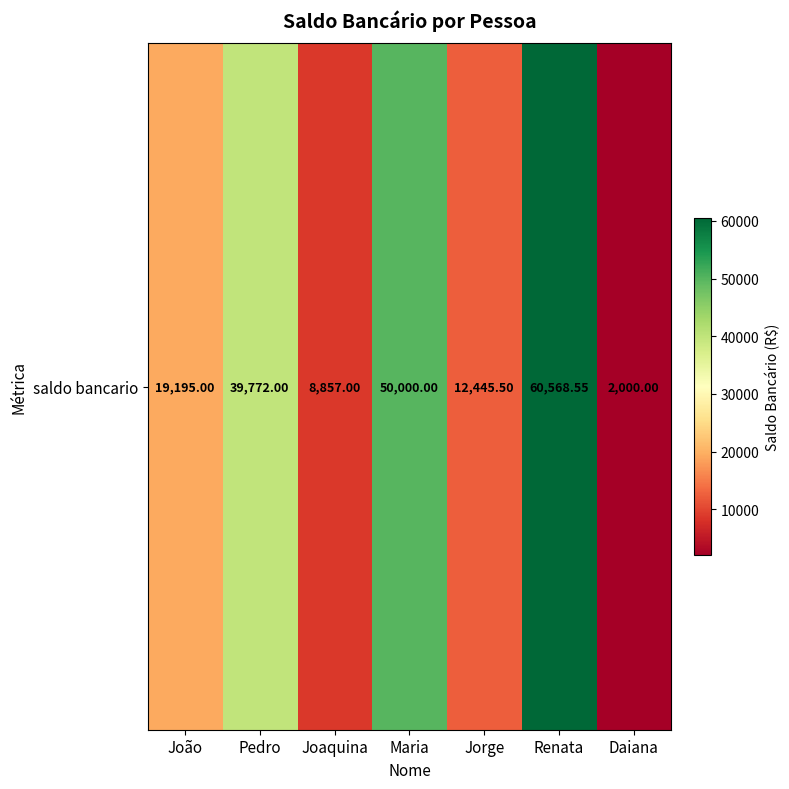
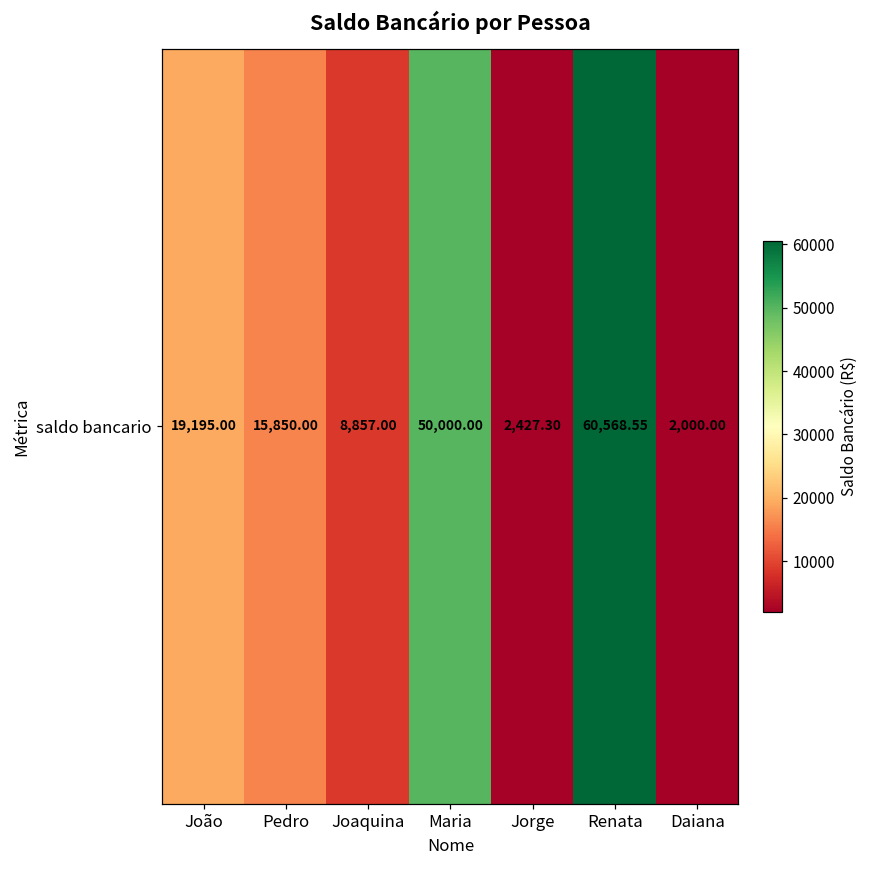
saldo bancario, Pedro: 39,772.00 -> 15,850.00
saldo bancario, Jorge: 12,445.50 -> 2,427.30
